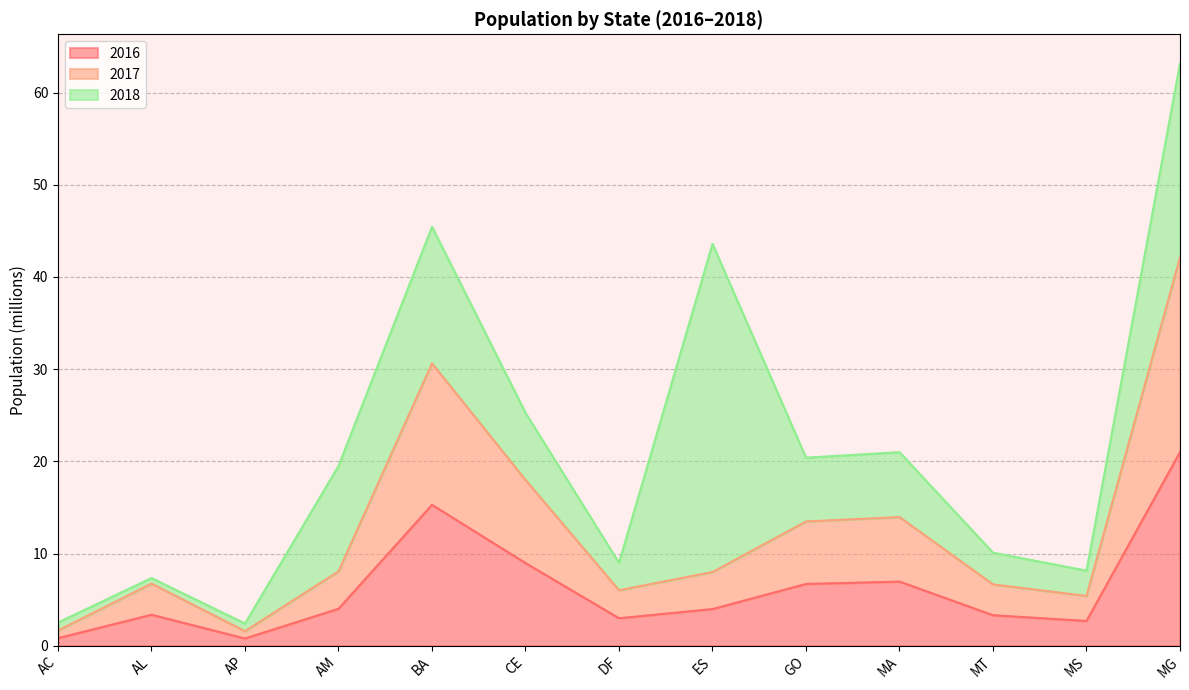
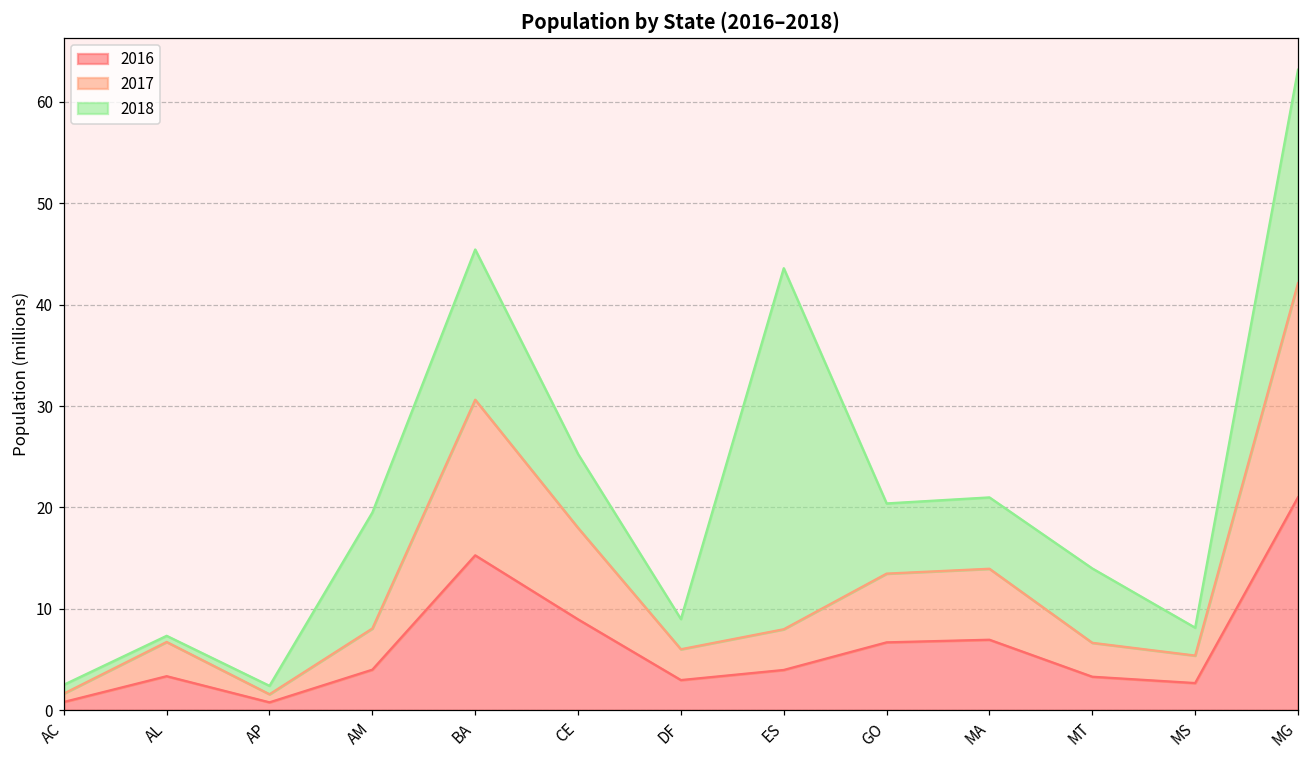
2018, MT: 3 -> 7
